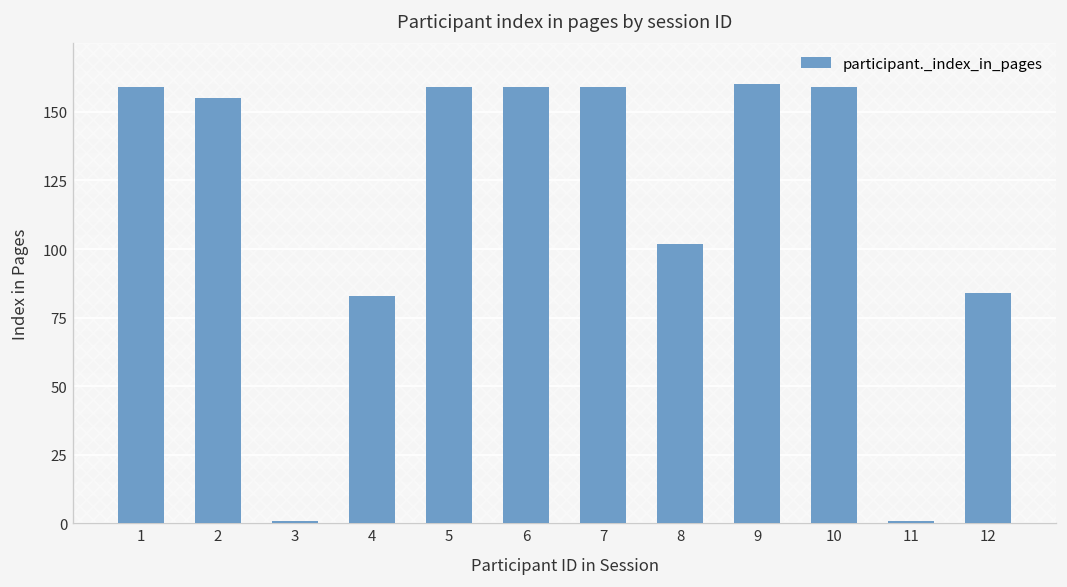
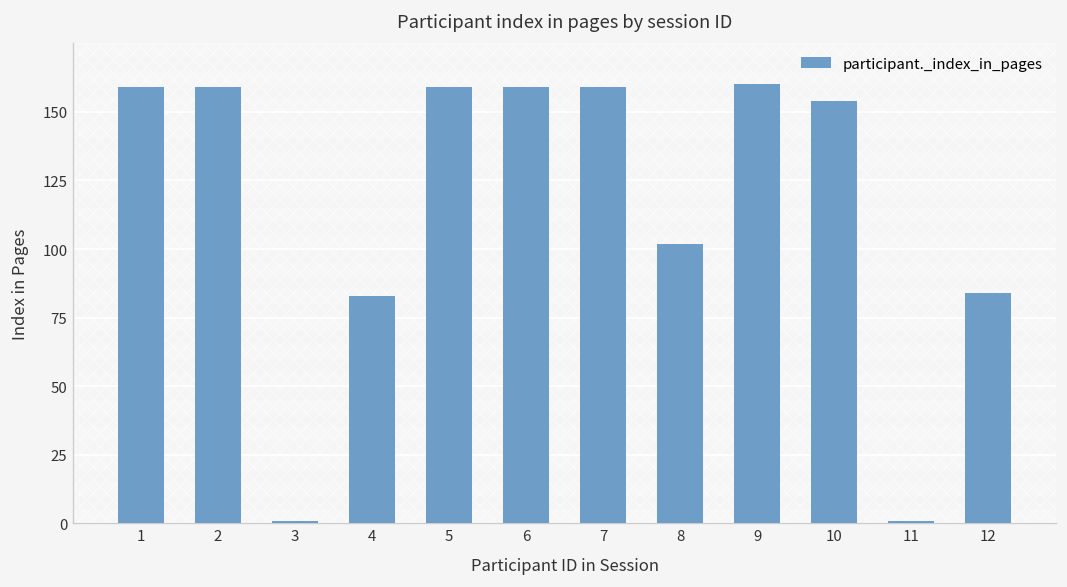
2: 155 -> 159
10: 159 -> 154
